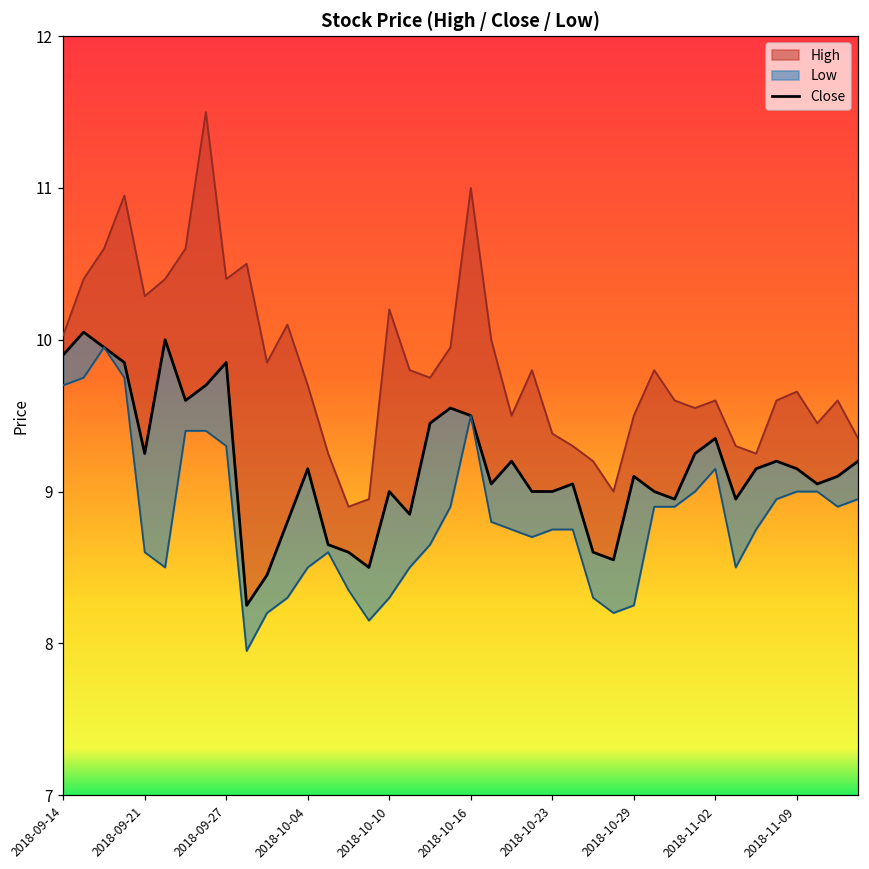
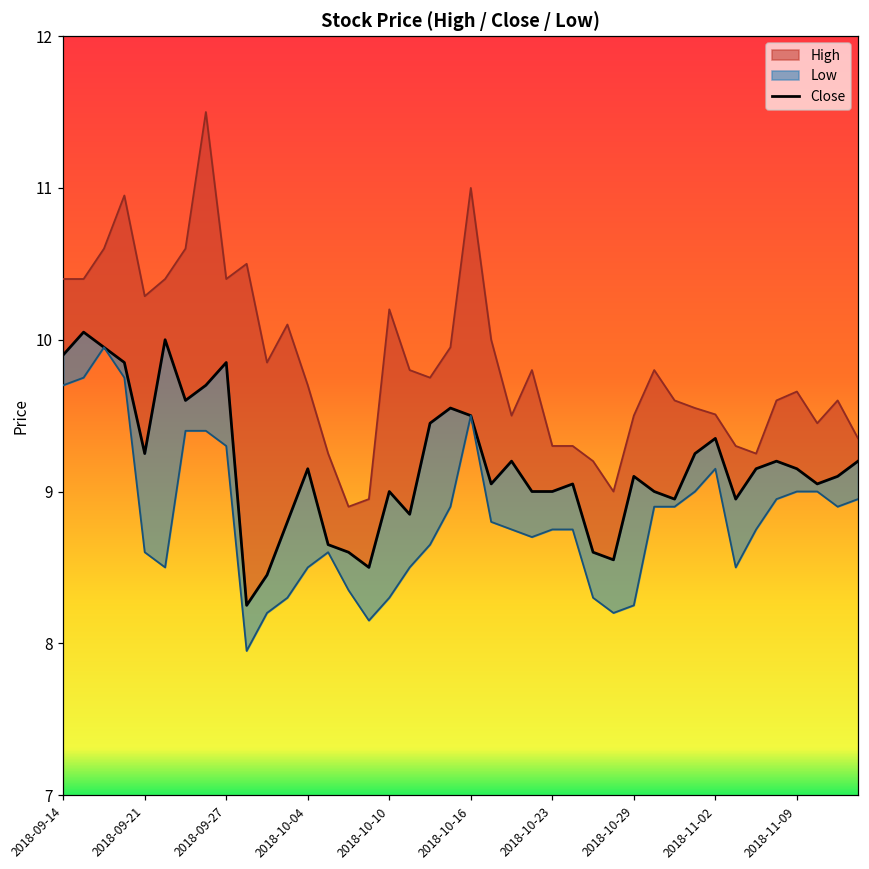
High, 2018-09-14: 10.03 -> 10.40
High, 2018-10-23: 9.38 -> 9.30
High, 2018-11-02: 9.60 -> 9.51
